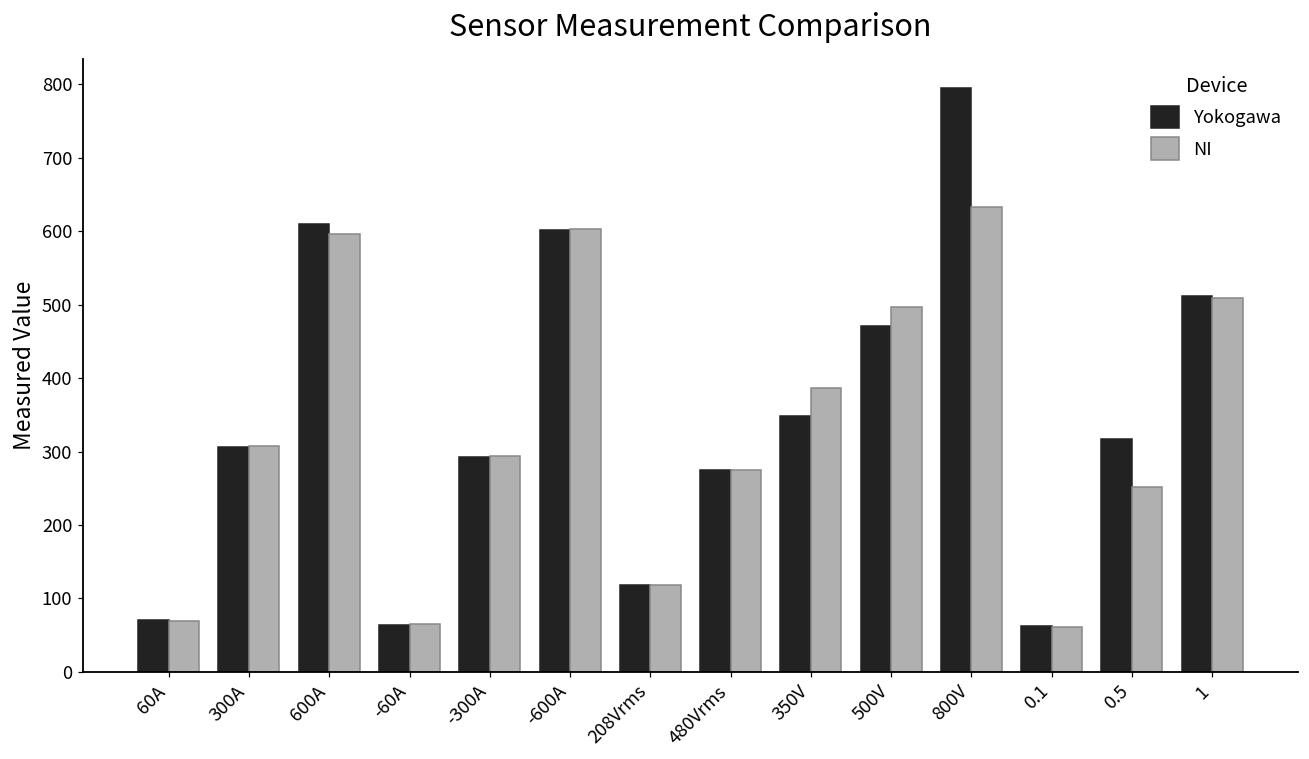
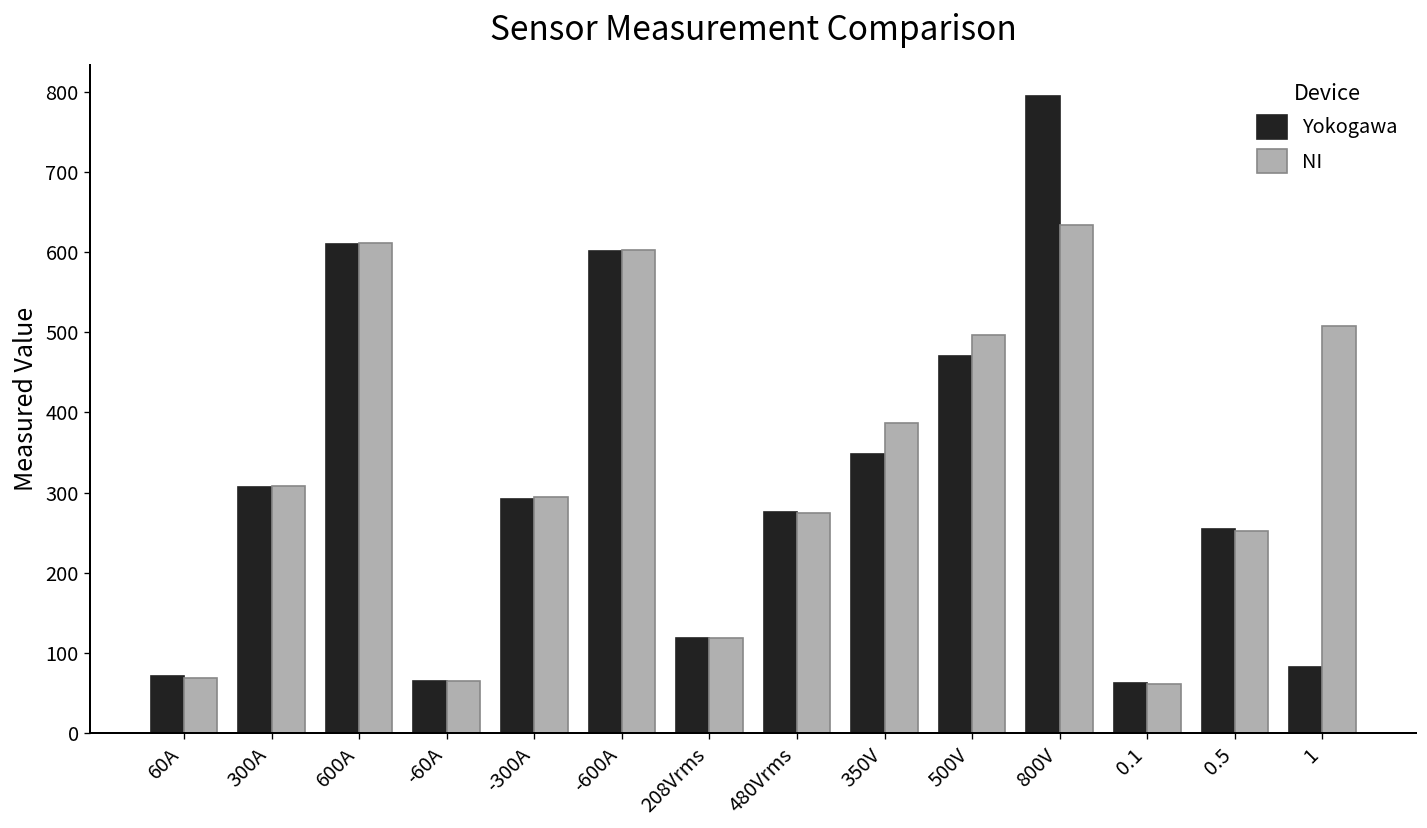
NI, 600A: 600 -> 610
Yokogawa, 0.5: 320 -> 250
Yokogawa, 1: 510 -> 80
